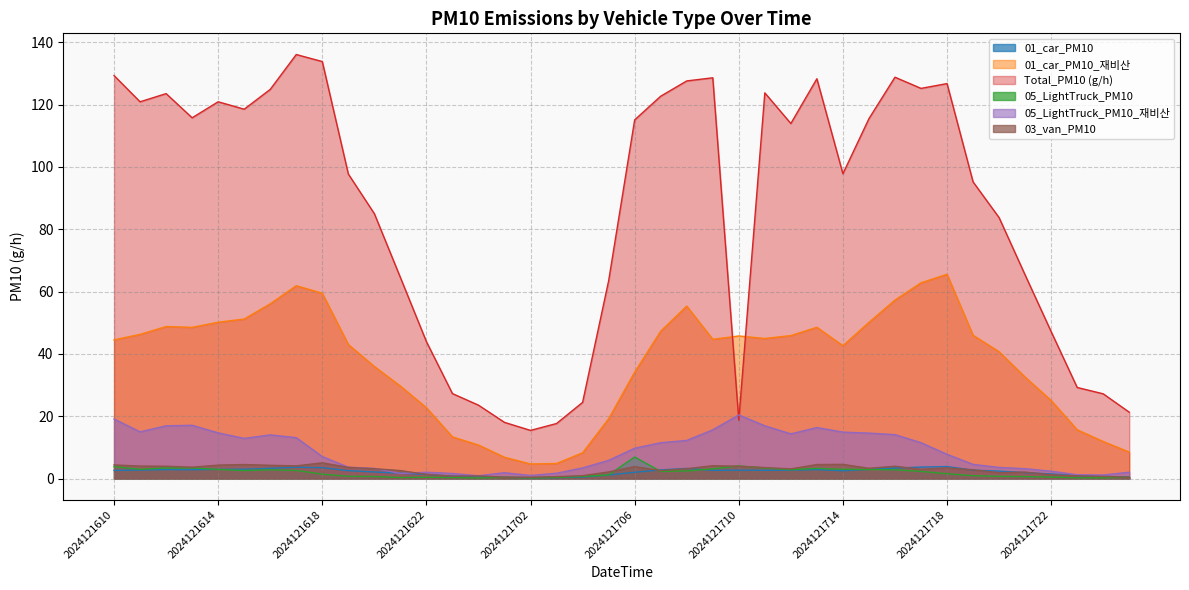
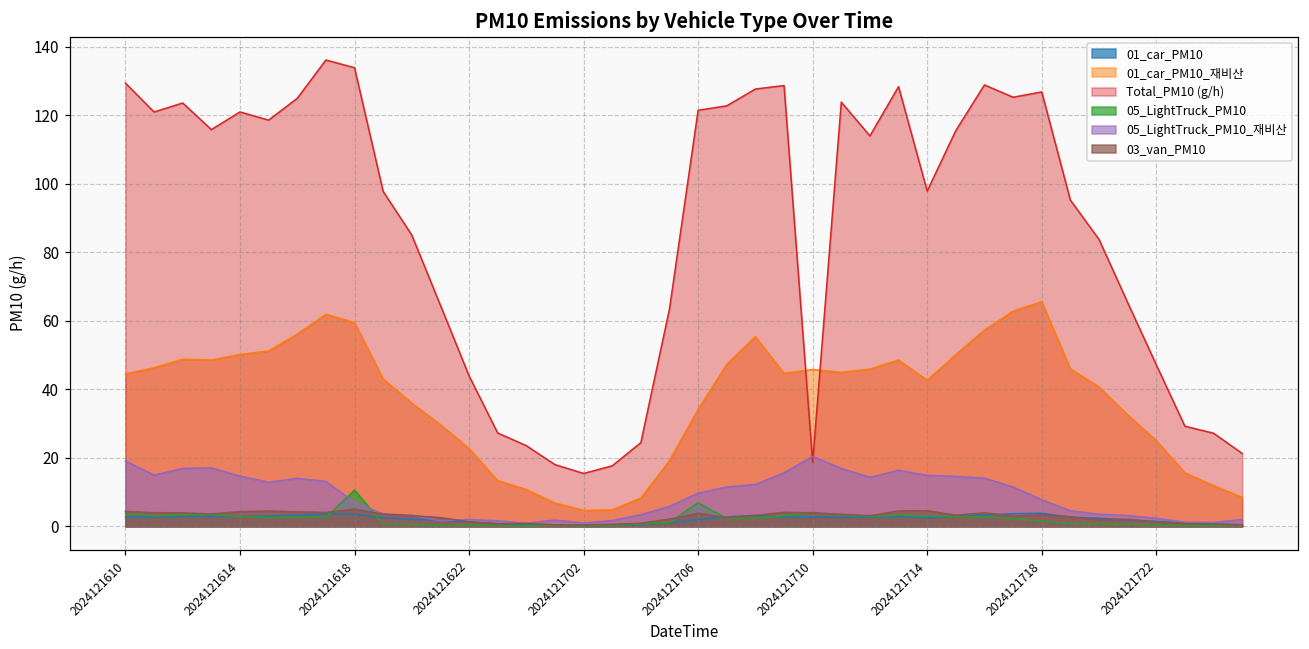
05_LightTruck_PM10, 2024121618: 1 -> 11
Total_PM10 (g/h), 2024121706: 115 -> 121
